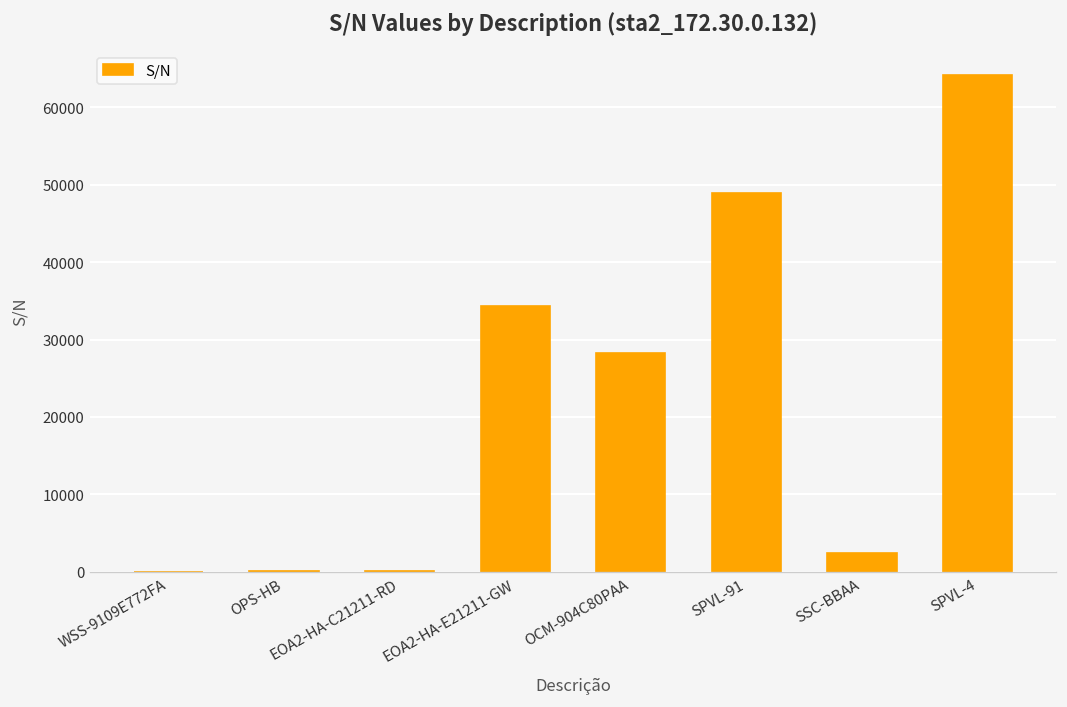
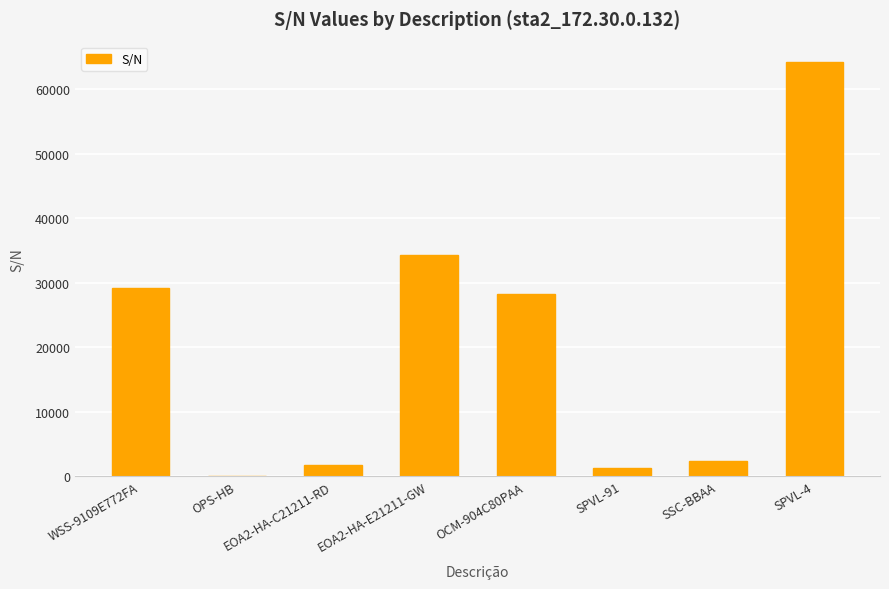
WSS-9109E772FA: 0 -> 29000
EOA2-HA-C21211-RD: 0 -> 2000
SPVL-91: 49000 -> 1000
